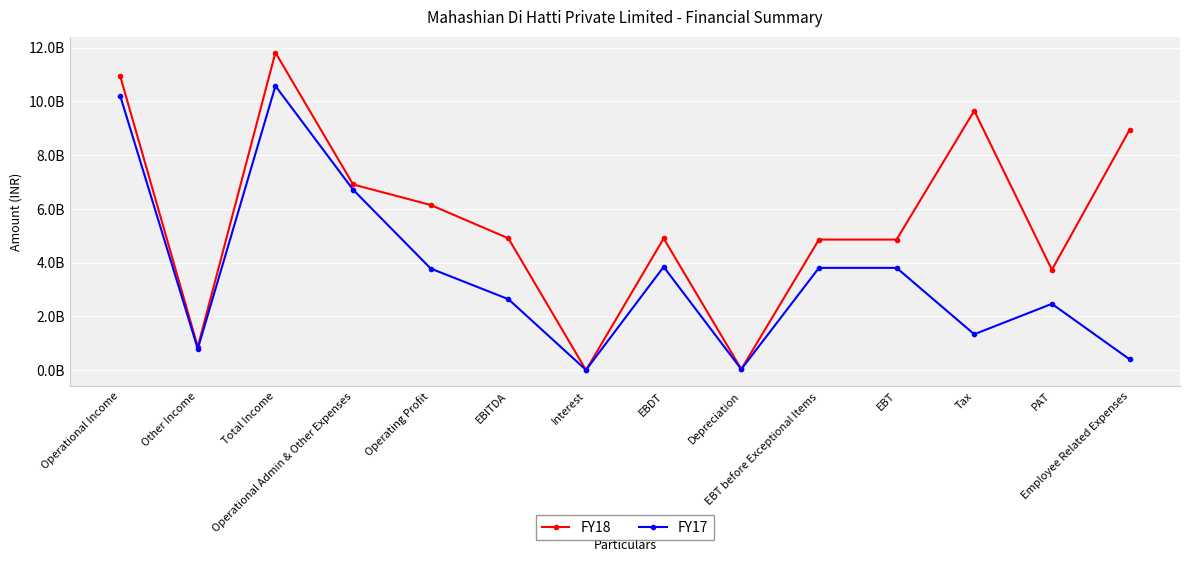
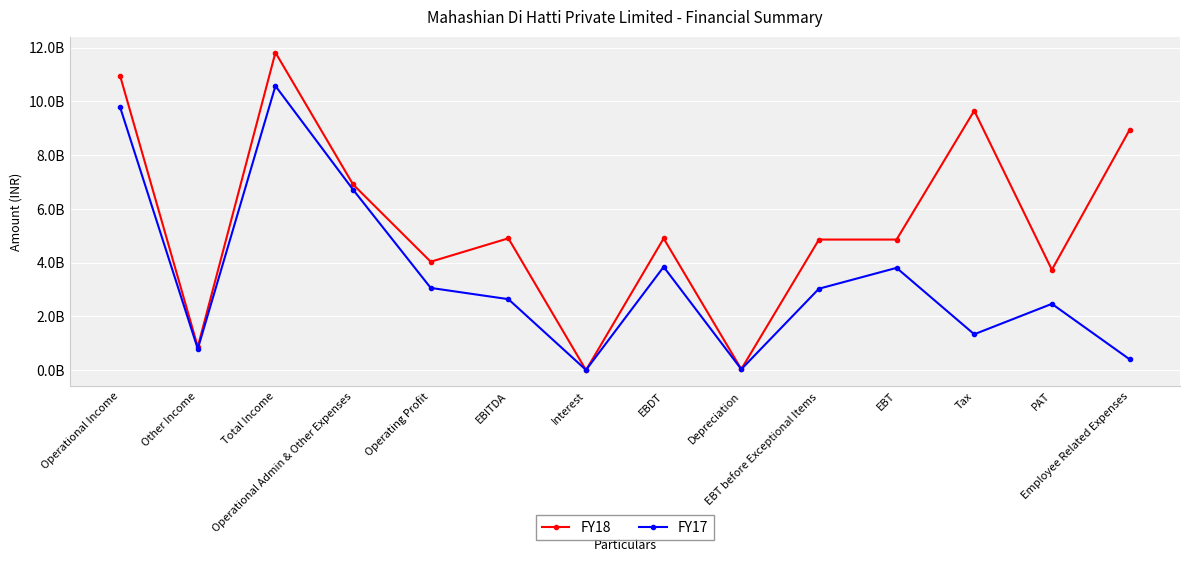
FY17, Operational Income: 10200000000 -> 9800000000
FY18, Operating Profit: 6100000000 -> 4000000000
FY17, Operating Profit: 3800000000 -> 3100000000
FY17, EBT before Exceptional Items: 3800000000 -> 3000000000
